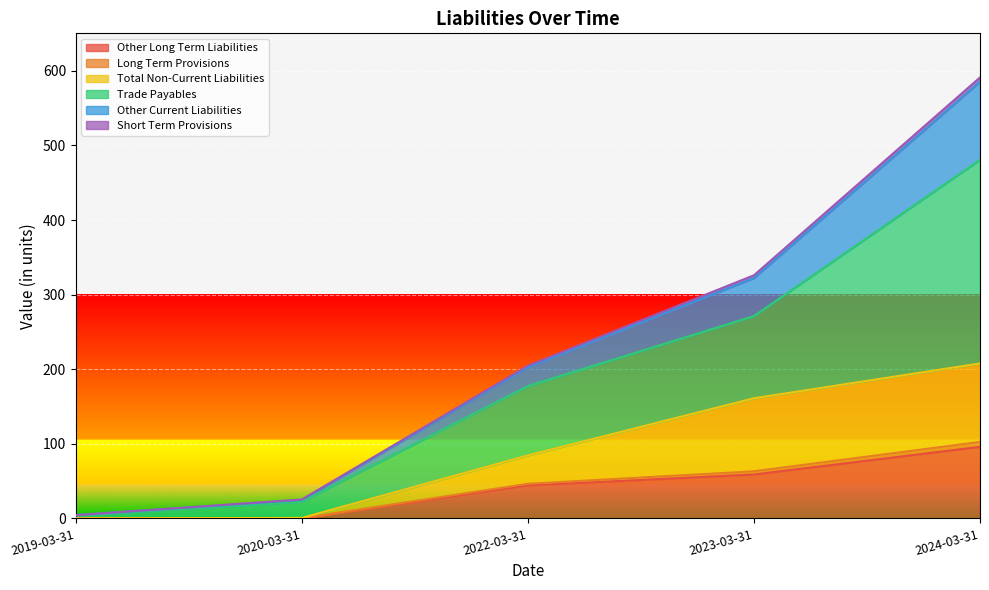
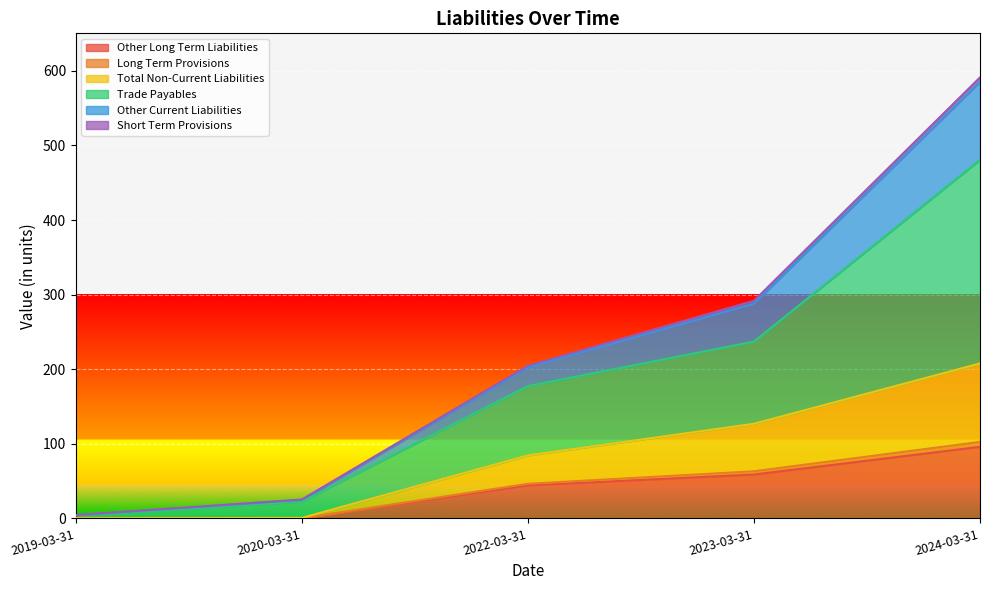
Total Non-Current Liabilities, 2023-03-31: 100 -> 60
